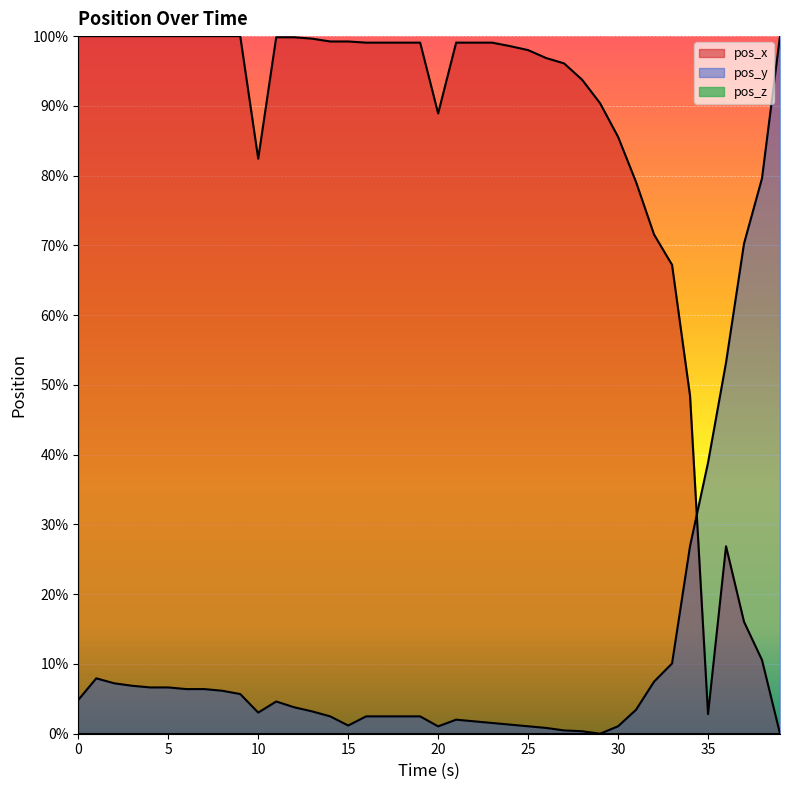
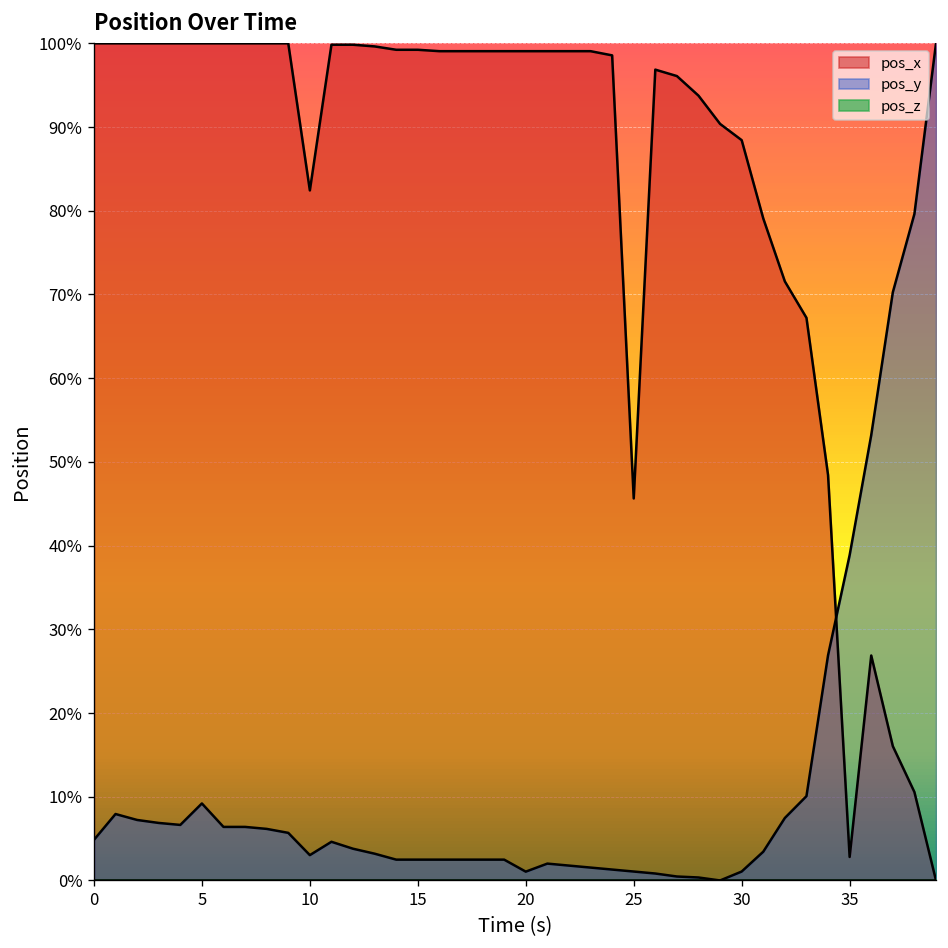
pos_y, 5: 7% -> 9%
pos_y, 15: 1% -> 2%
pos_x, 20: 89% -> 99%
pos_x, 25: 98% -> 46%
pos_x, 30: 86% -> 88%
